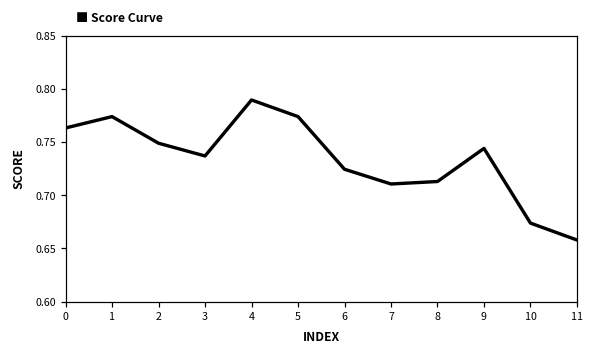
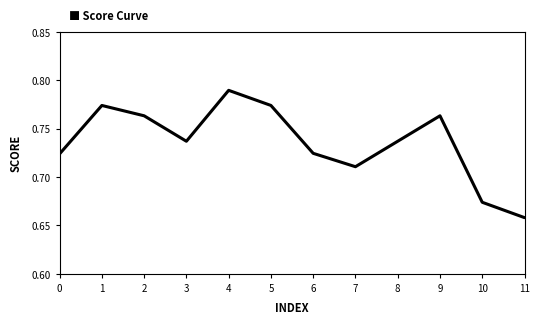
0: 0.76 -> 0.72
2: 0.75 -> 0.76
8: 0.71 -> 0.74
9: 0.74 -> 0.76
